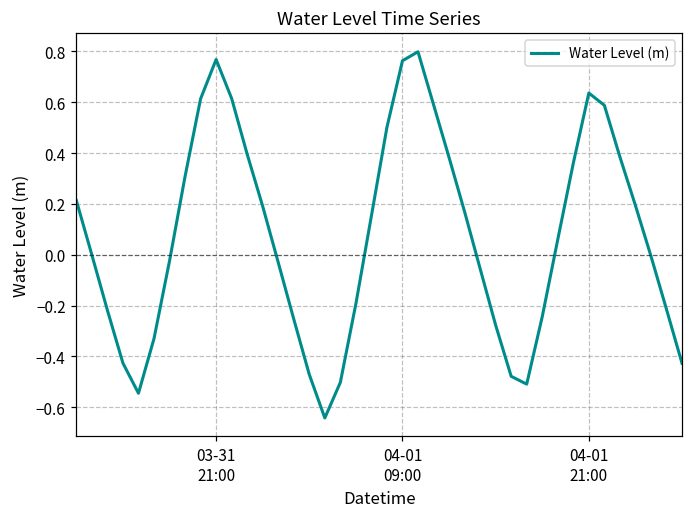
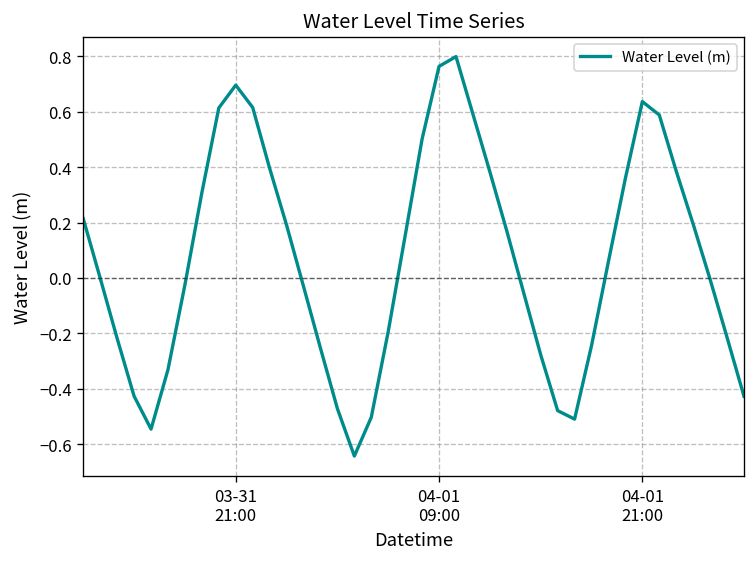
03-31 21:00: 0.77 -> 0.70
